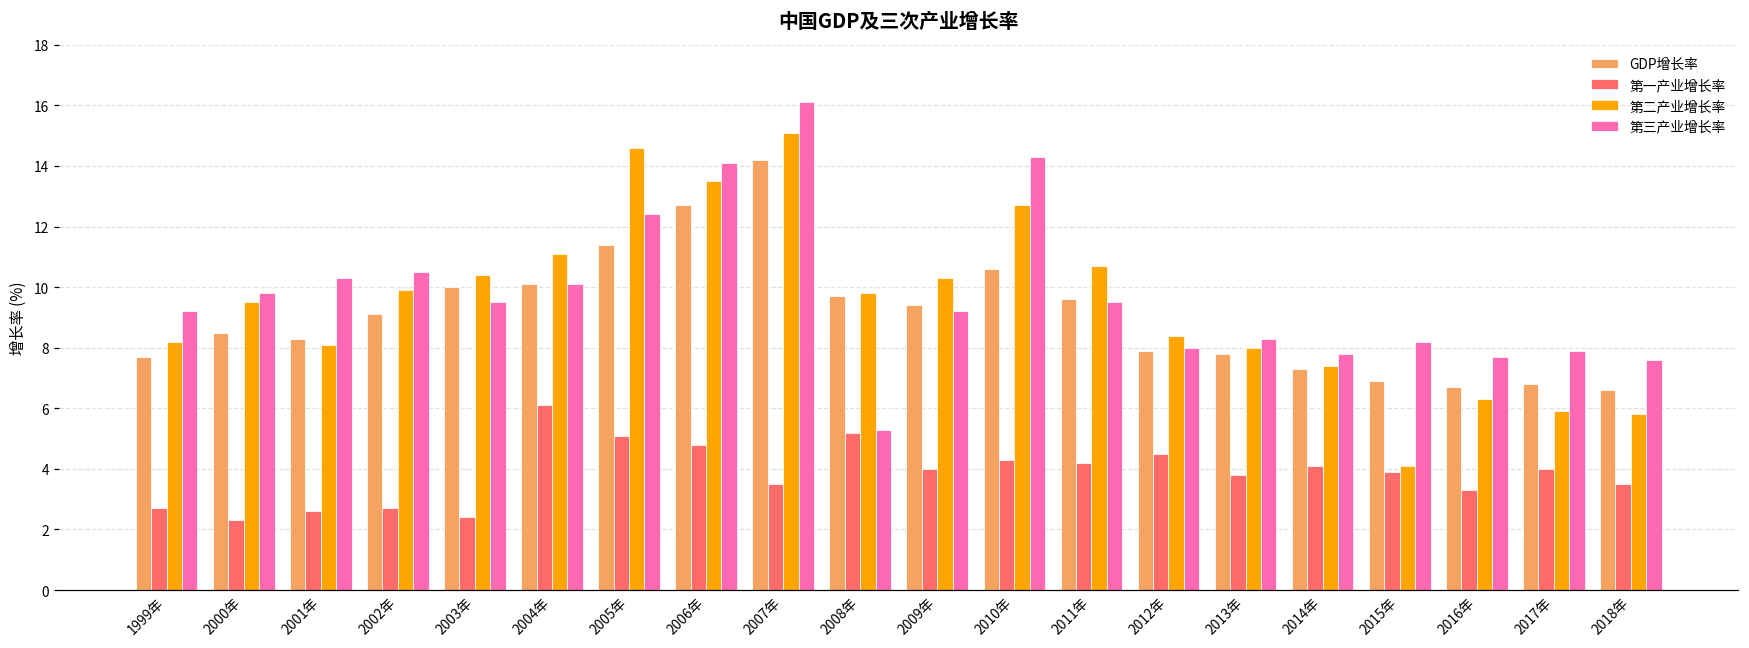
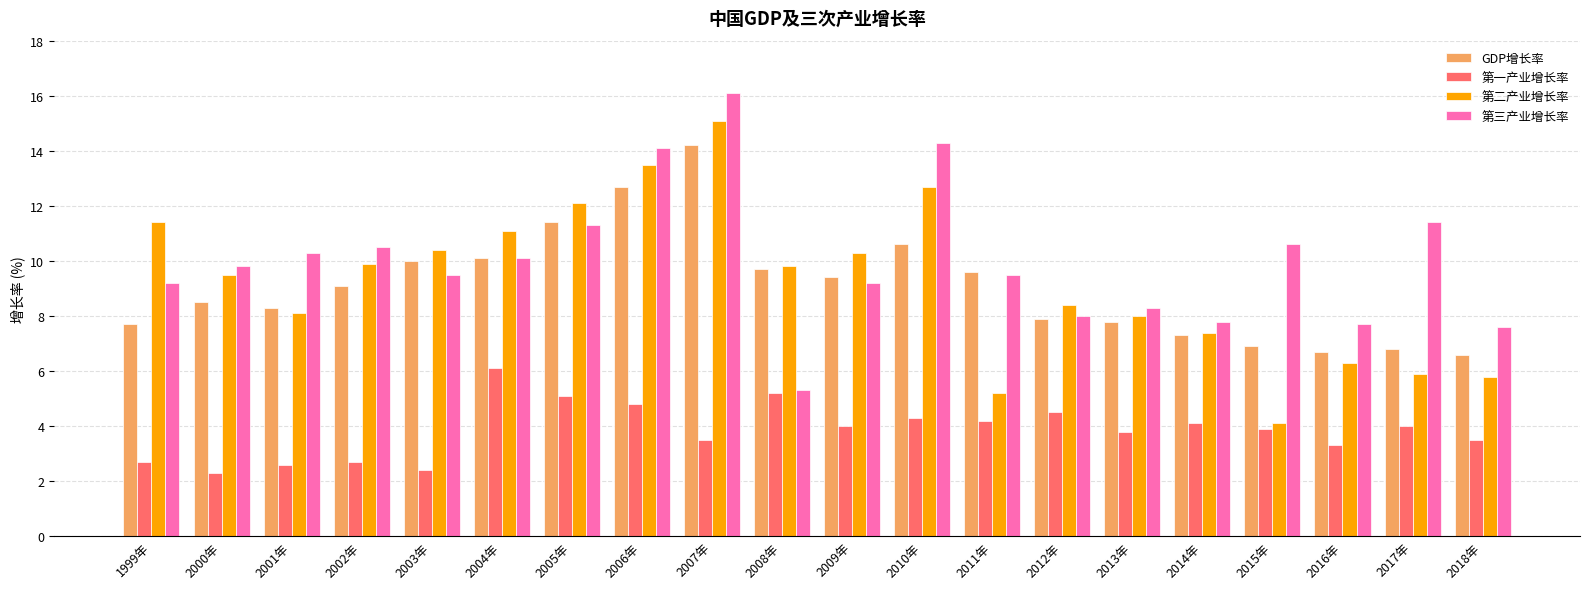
第二产业增长率, 1999年: 8.2 -> 11.4
第二产业增长率, 2005年: 14.6 -> 12.1
第三产业增长率, 2005年: 12.4 -> 11.3
第二产业增长率, 2011年: 10.7 -> 5.2
第三产业增长率, 2015年: 8.2 -> 10.6
第三产业增长率, 2017年: 7.9 -> 11.4
